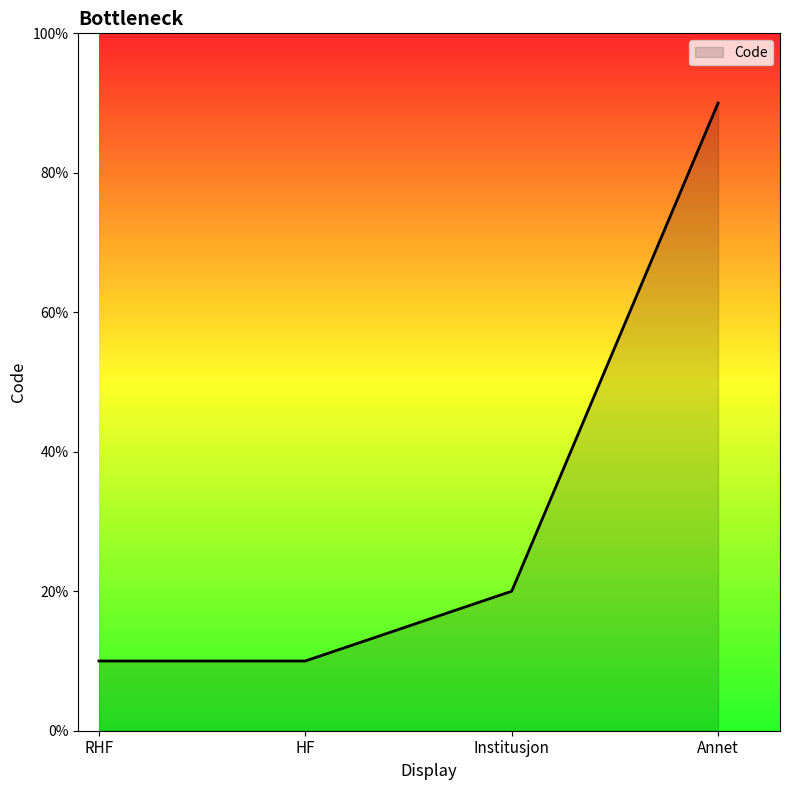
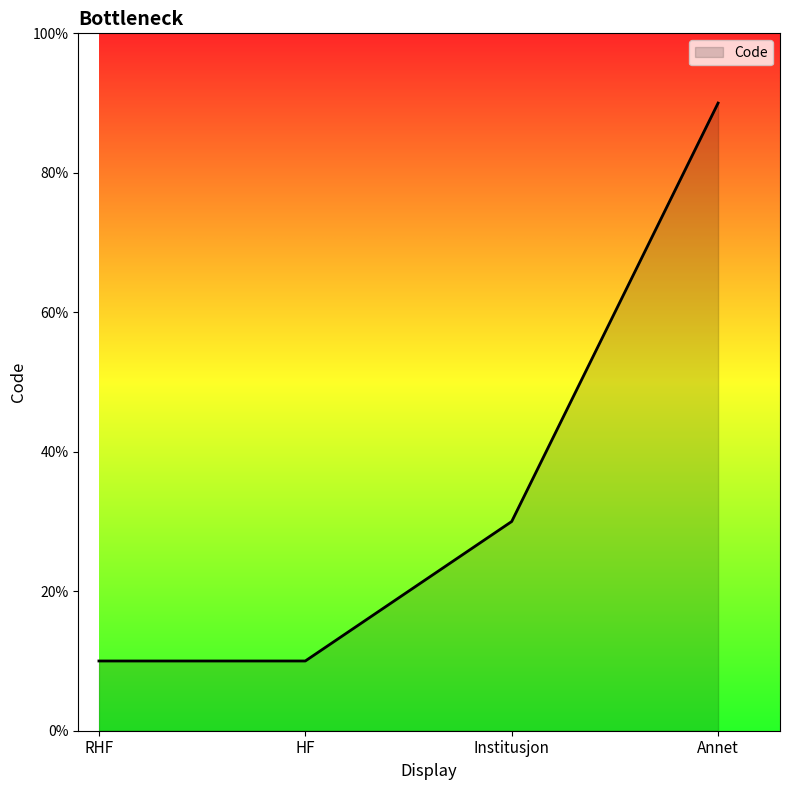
Institusjon: 20% -> 30%
